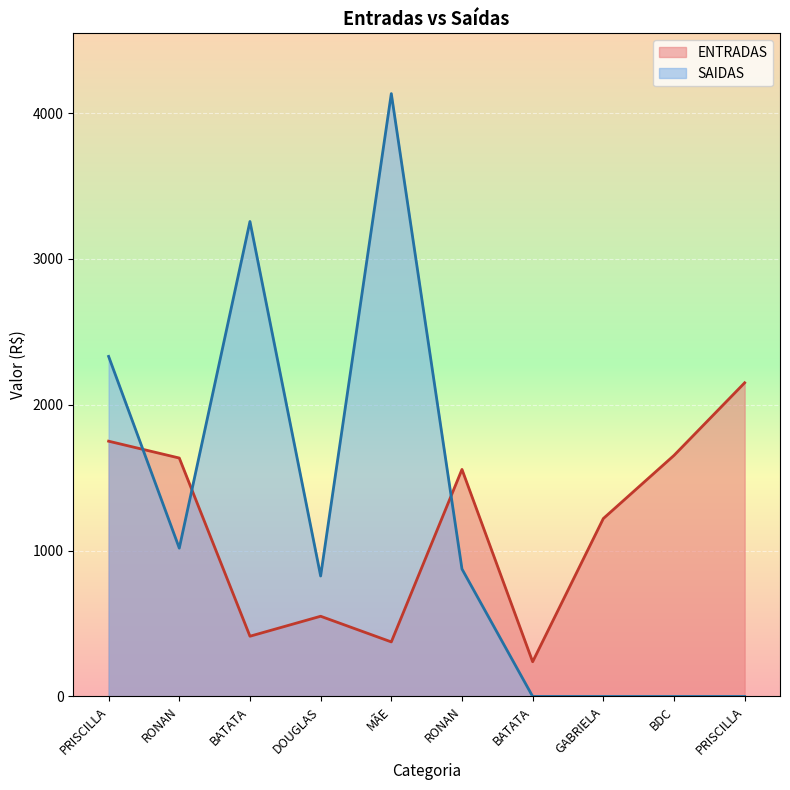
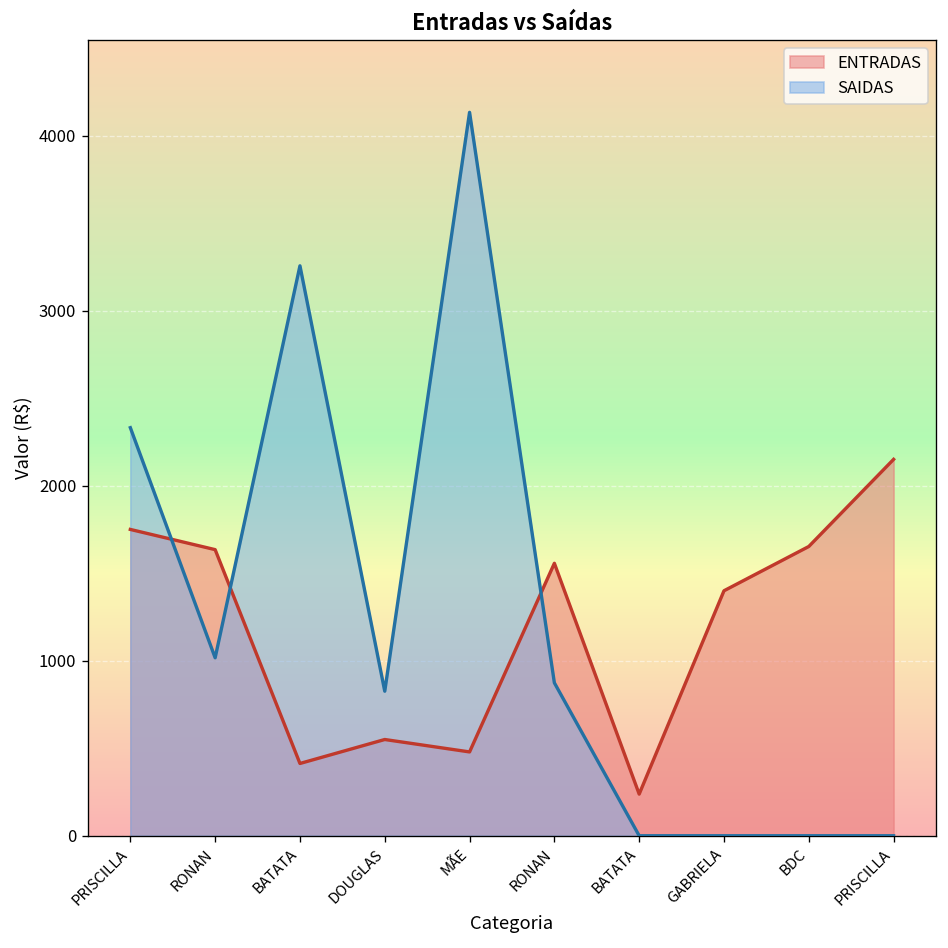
ENTRADAS, MÃE: 370 -> 480
ENTRADAS, GABRIELA: 1220 -> 1400
